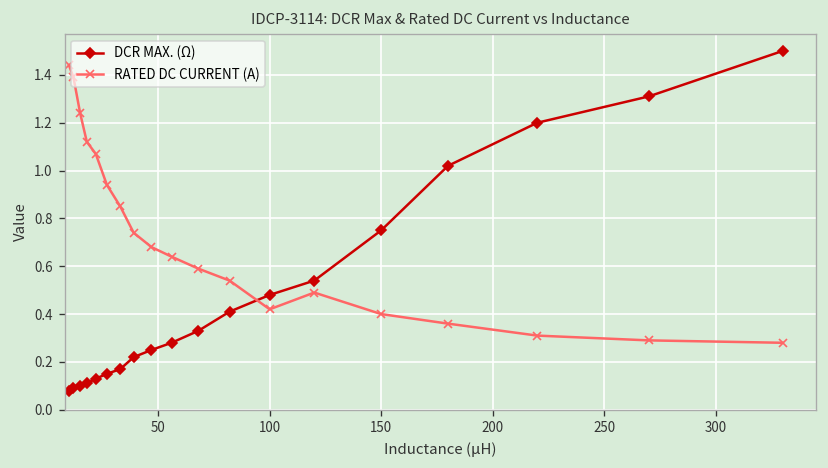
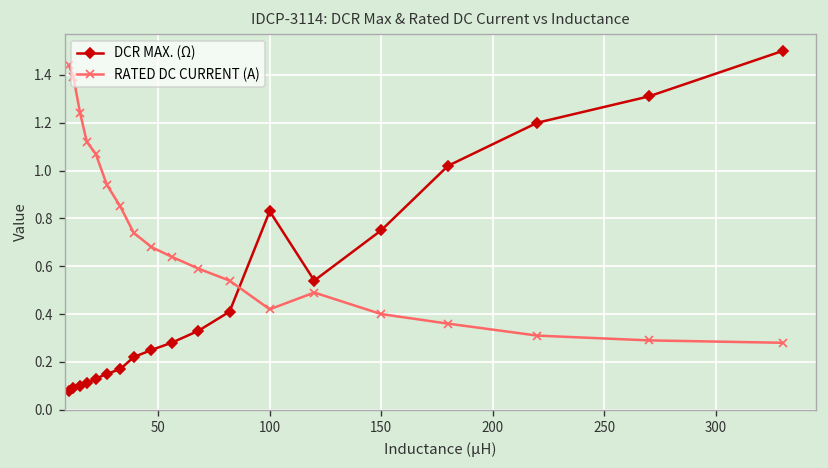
DCR MAX. (Ω), 100: 0.48 -> 0.83
